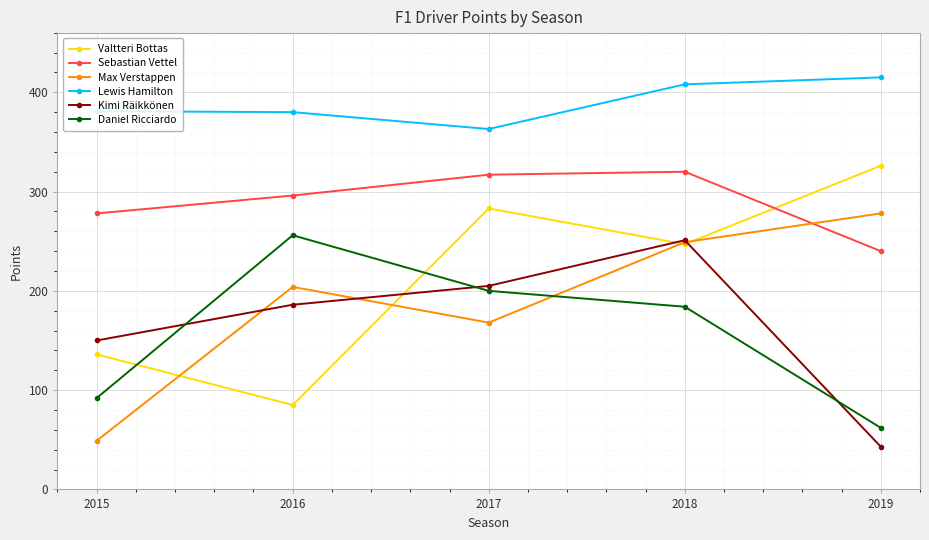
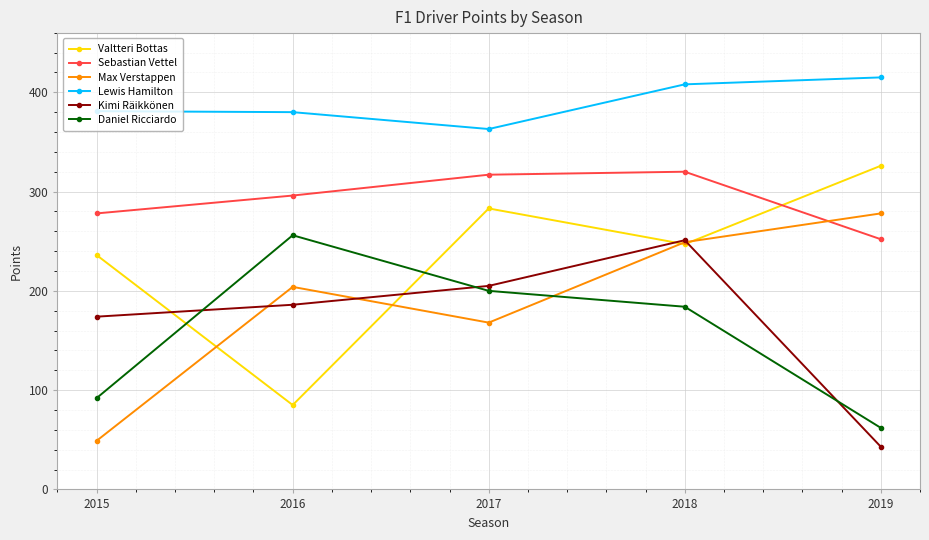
Valtteri Bottas, 2015: 140 -> 240
Kimi Räikkönen, 2015: 150 -> 170
Sebastian Vettel, 2019: 240 -> 250
